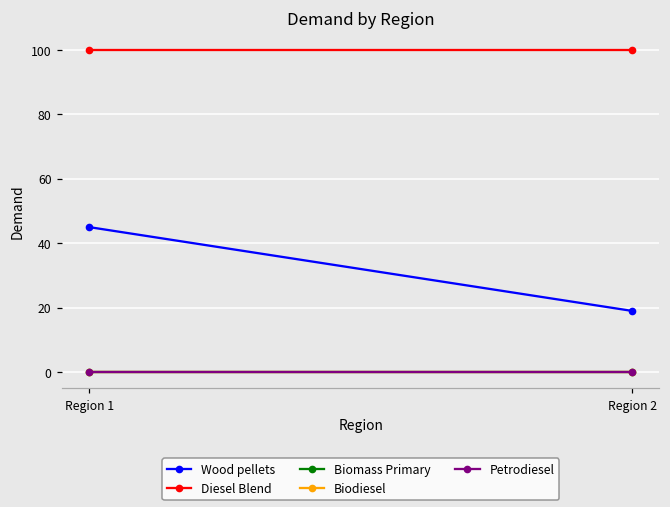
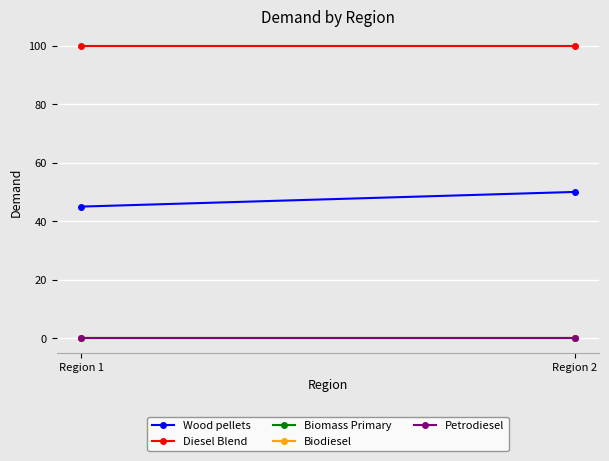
Wood pellets, Region 2: 19 -> 50
